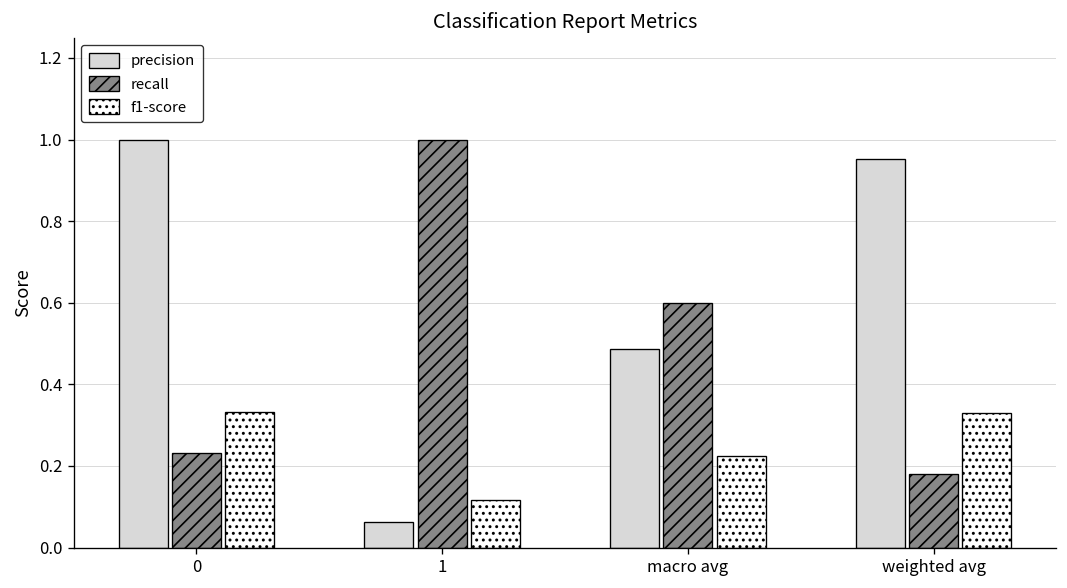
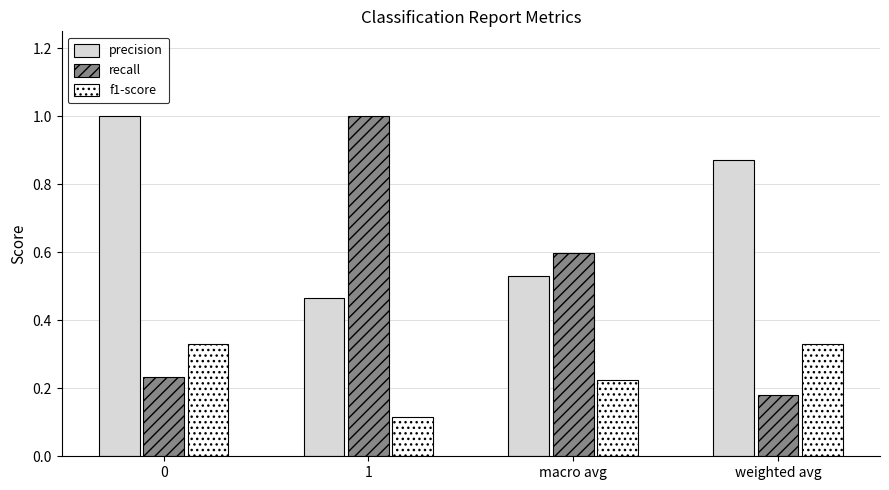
precision, 1: 0.06 -> 0.46
precision, macro avg: 0.49 -> 0.53
precision, weighted avg: 0.95 -> 0.87
